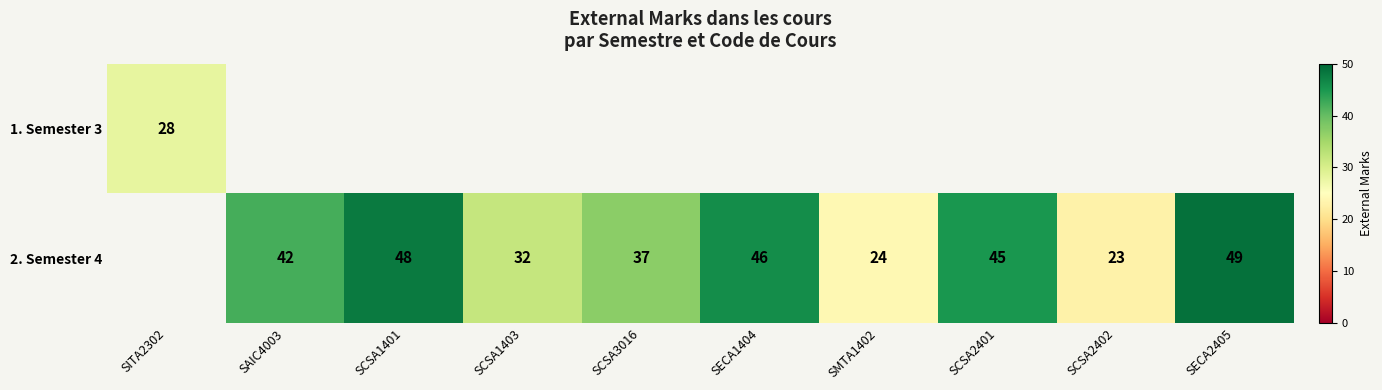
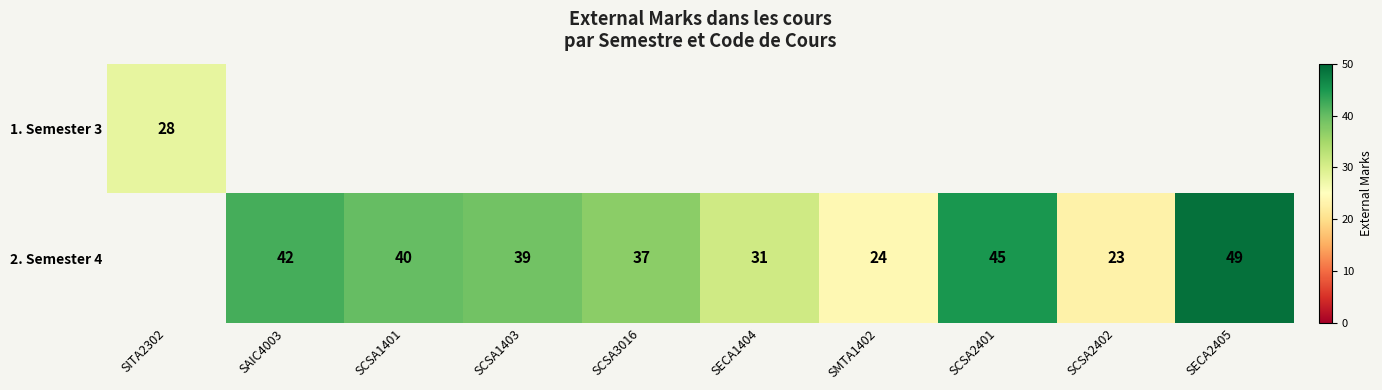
2. Semester 4, SCSA1401: 48 -> 40
2. Semester 4, SCSA1403: 32 -> 39
2. Semester 4, SECA1404: 46 -> 31
